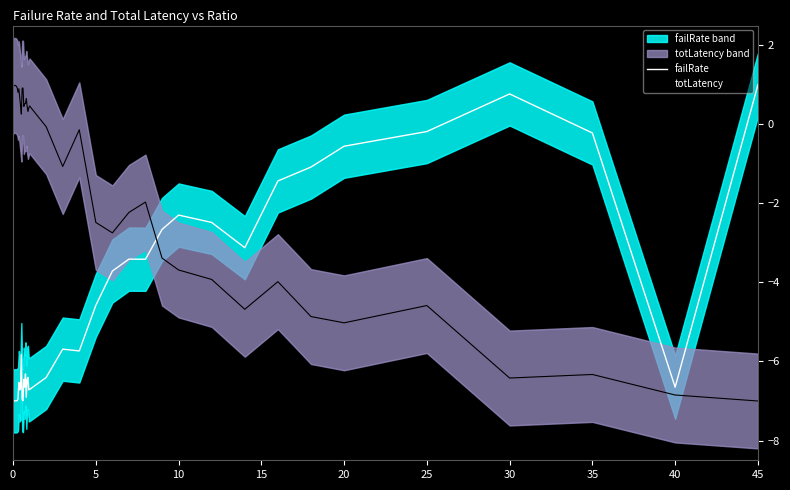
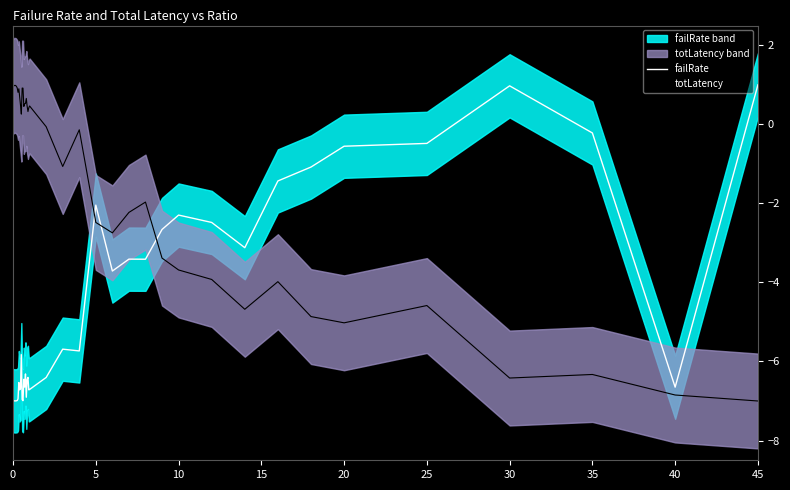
failRate, 5: -4.6 -> -2.0
failRate, 25: -0.2 -> -0.5
failRate, 30: 0.8 -> 1.0
